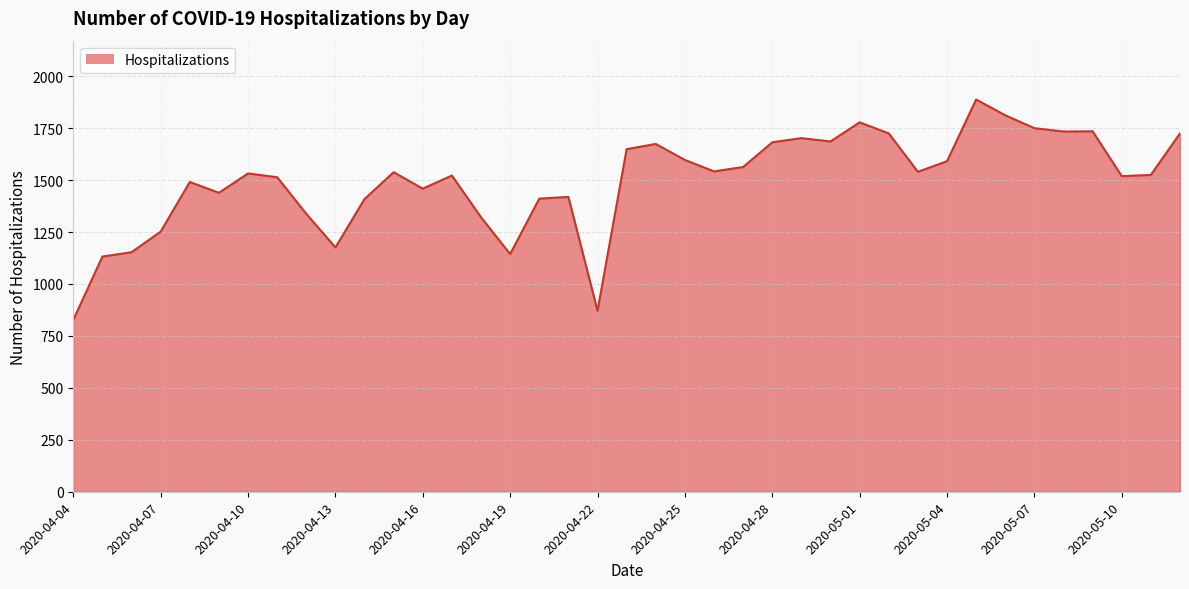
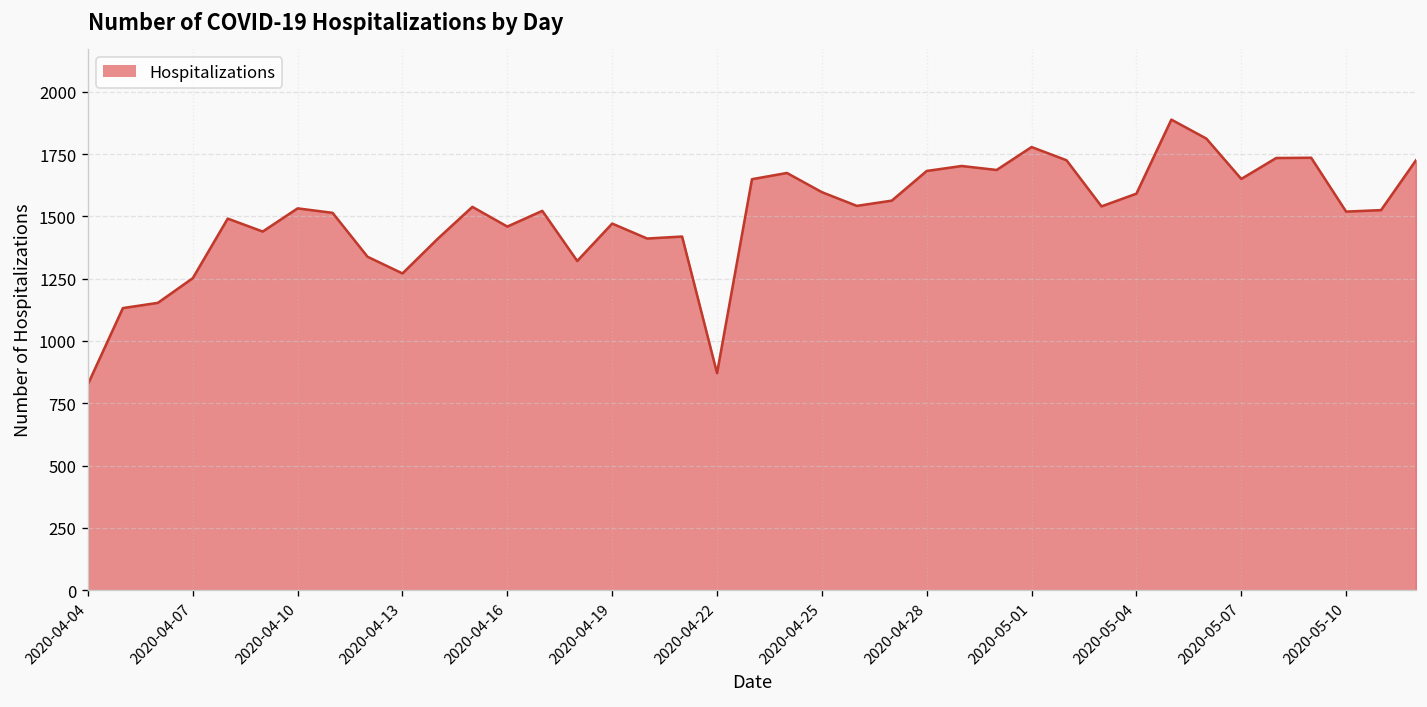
2020-04-13: 1180 -> 1270
2020-04-19: 1140 -> 1470
2020-05-07: 1750 -> 1650
